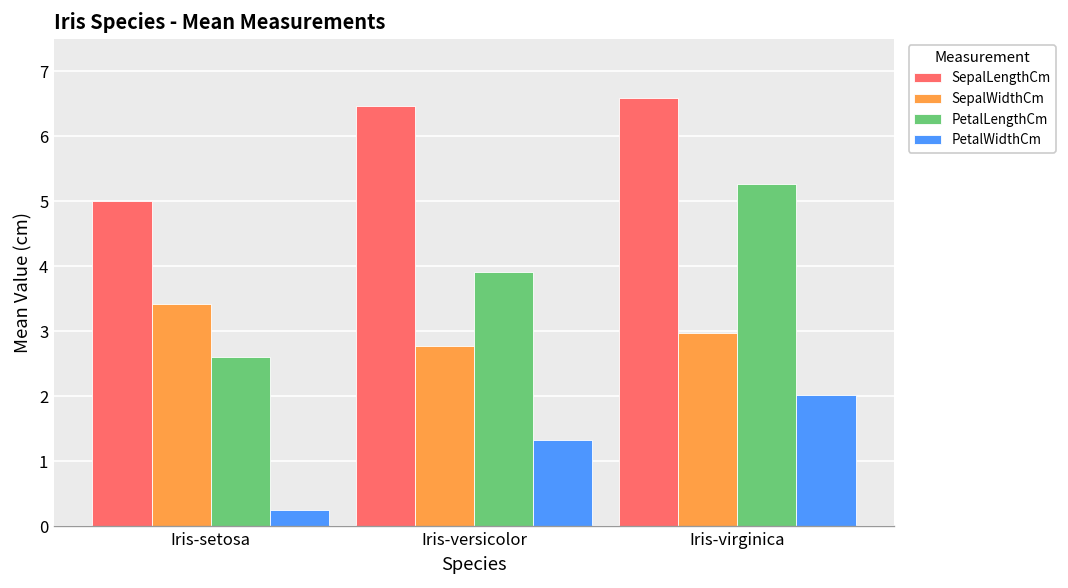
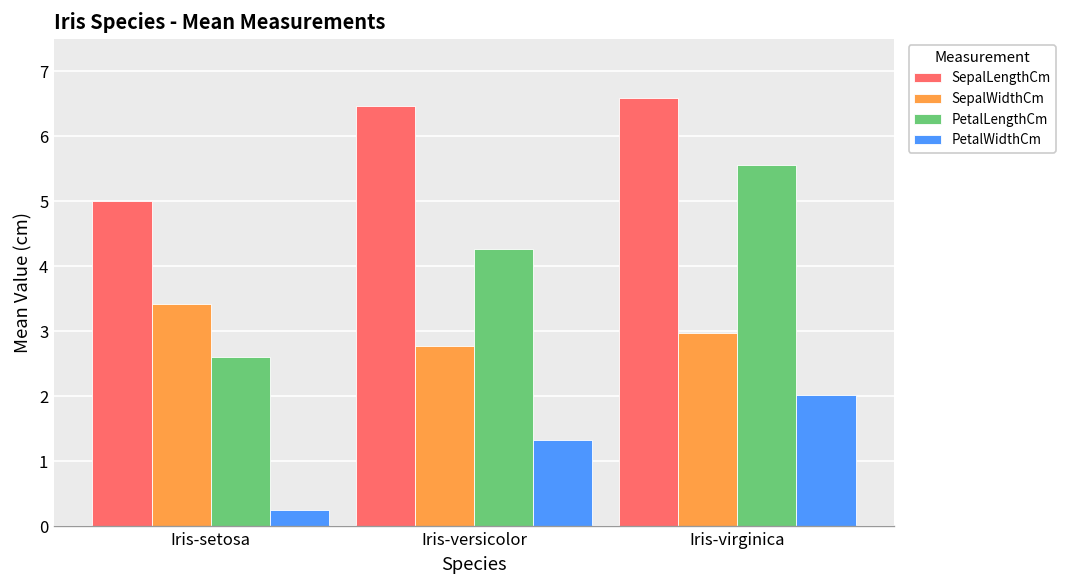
PetalLengthCm, Iris-versicolor: 3.9 -> 4.3
PetalLengthCm, Iris-virginica: 5.3 -> 5.6
